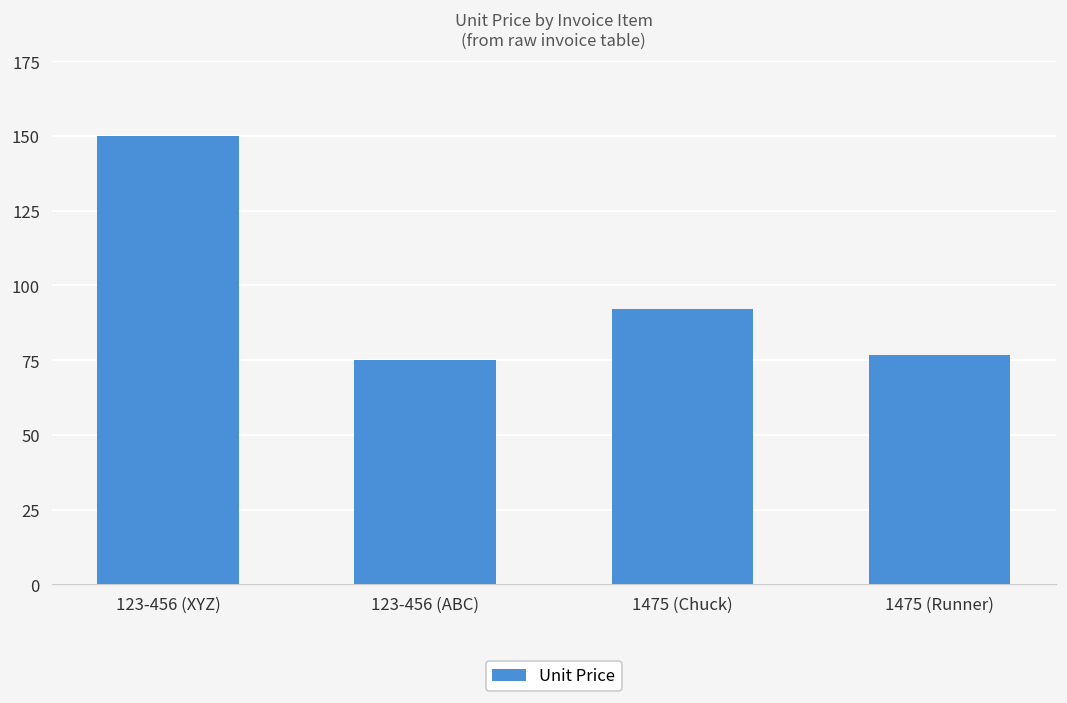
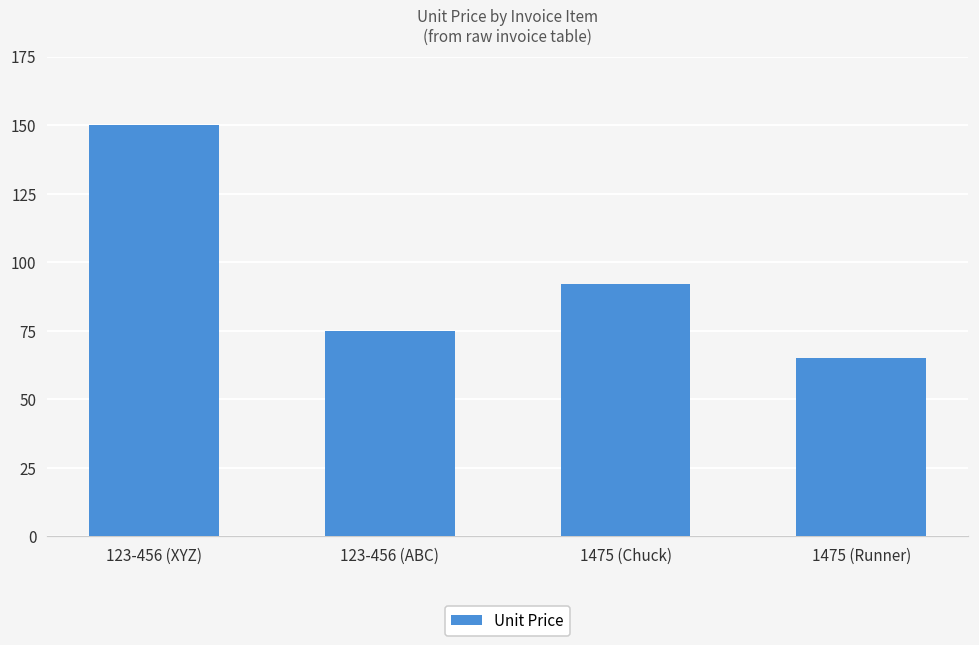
1475 (Runner): 77 -> 65
